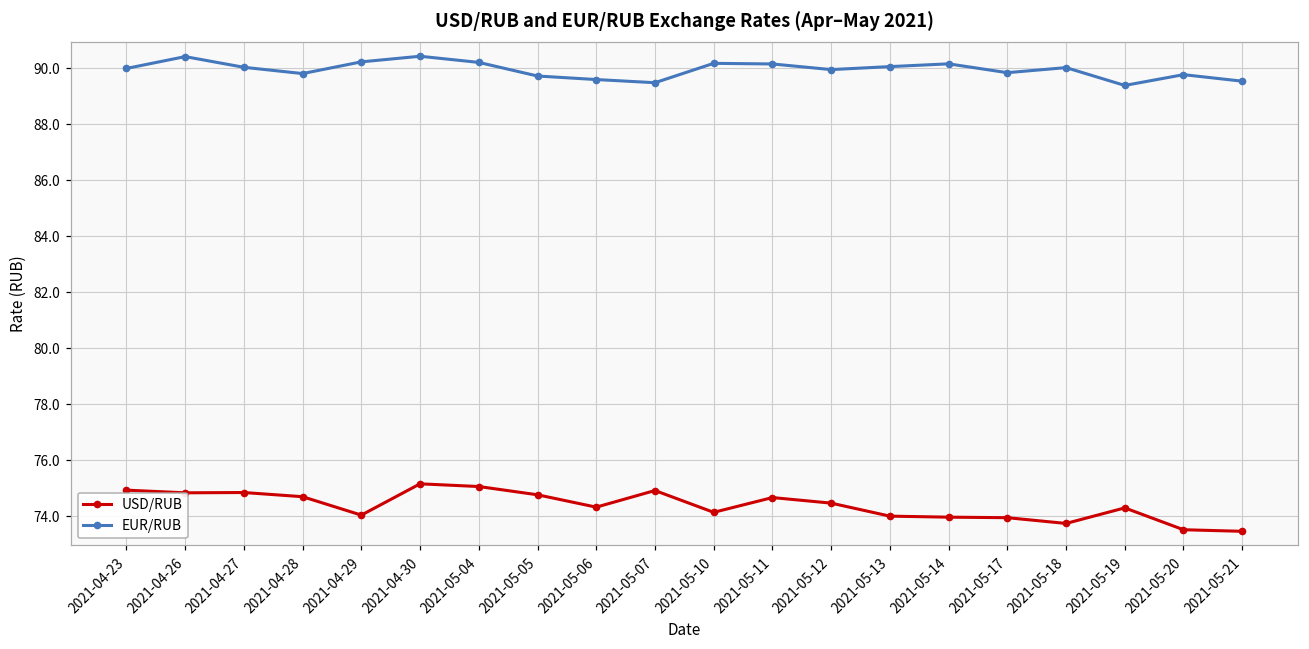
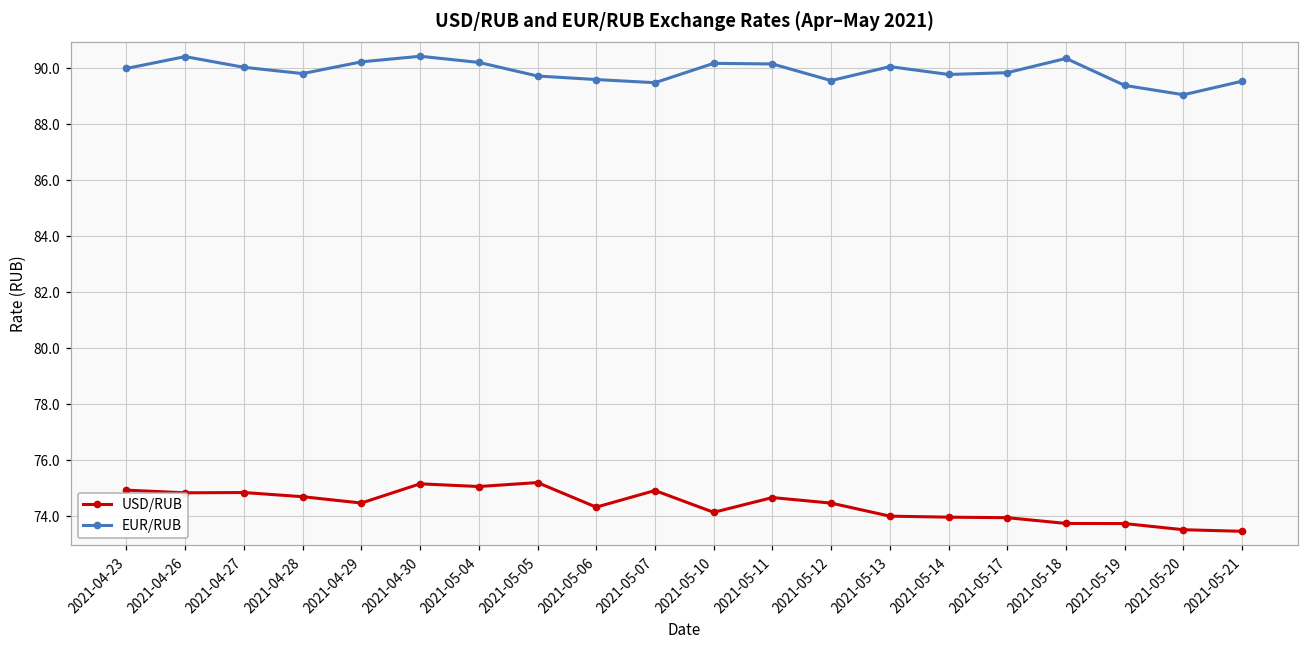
USD/RUB, 2021-04-29: 74.0 -> 74.5
USD/RUB, 2021-05-05: 74.8 -> 75.2
EUR/RUB, 2021-05-12: 89.9 -> 89.6
EUR/RUB, 2021-05-14: 90.1 -> 89.8
EUR/RUB, 2021-05-18: 90.0 -> 90.3
USD/RUB, 2021-05-19: 74.3 -> 73.7
EUR/RUB, 2021-05-20: 89.8 -> 89.0
